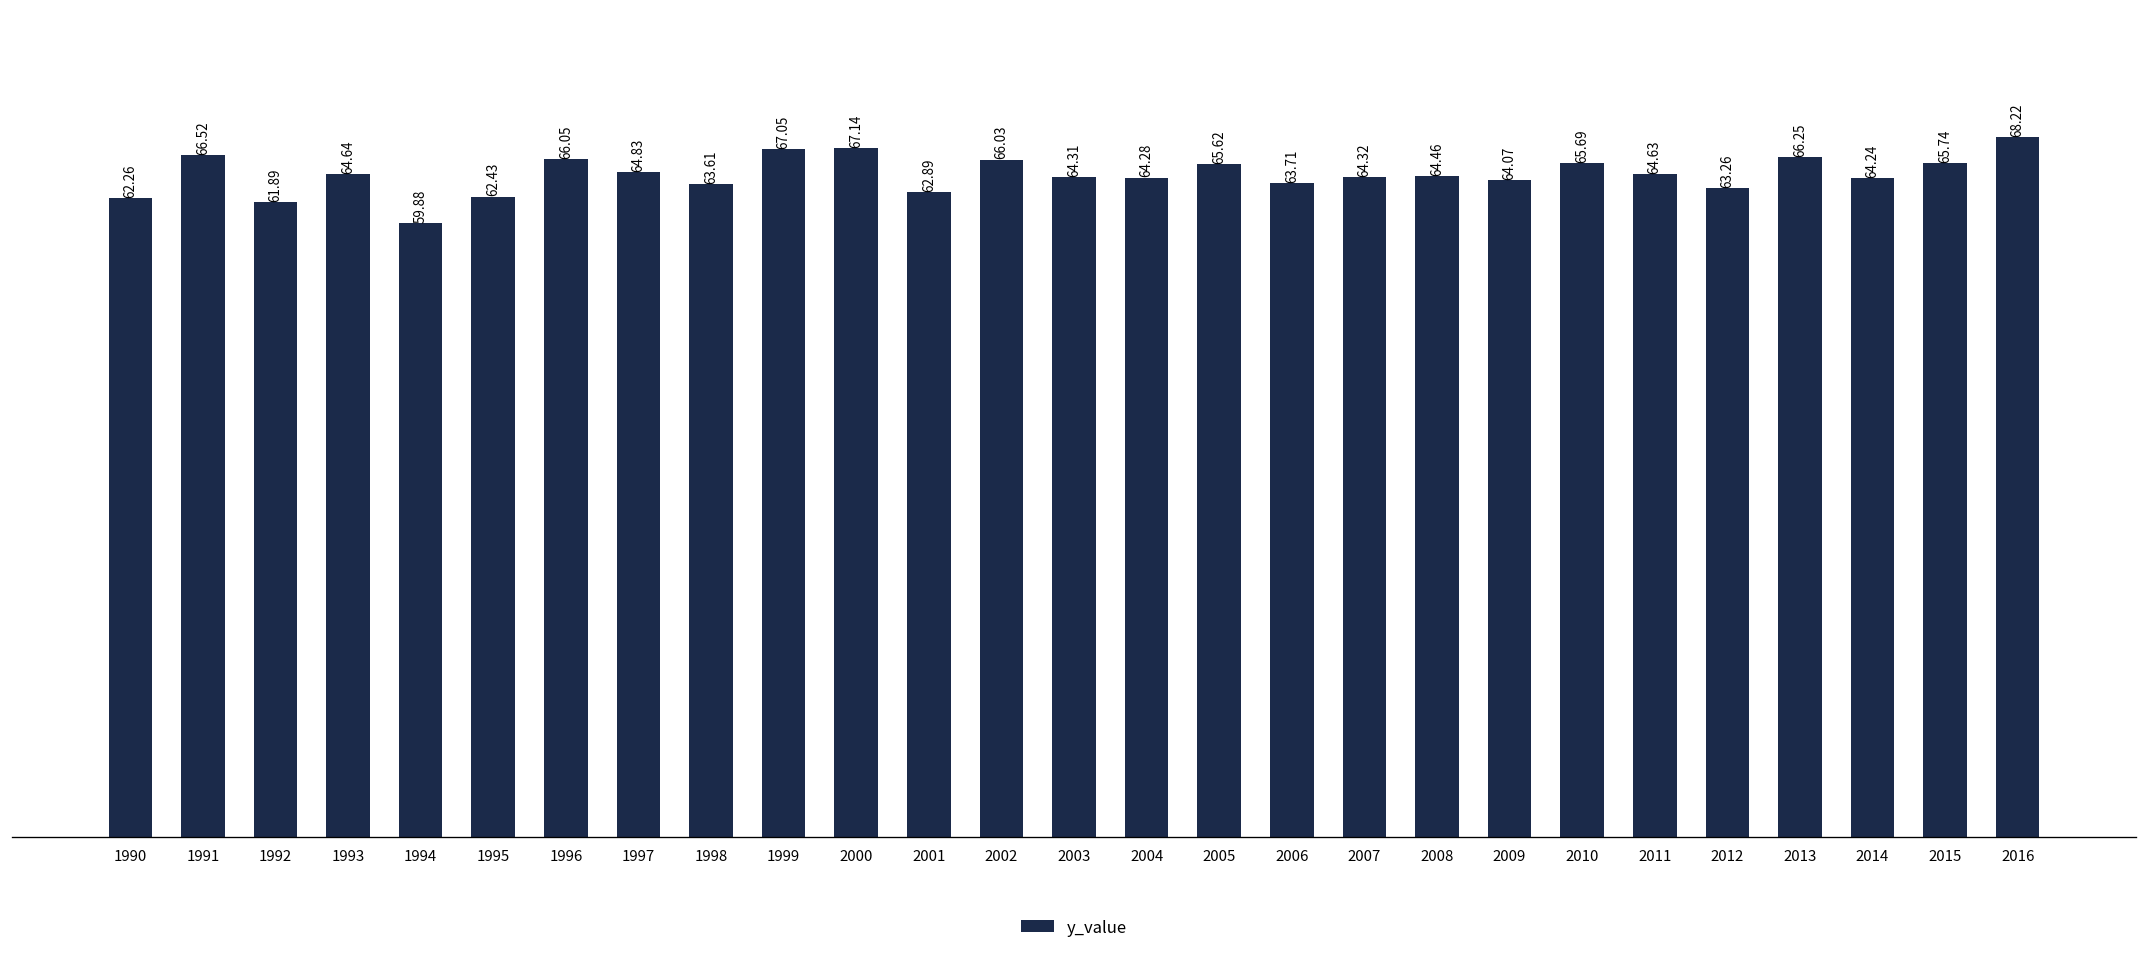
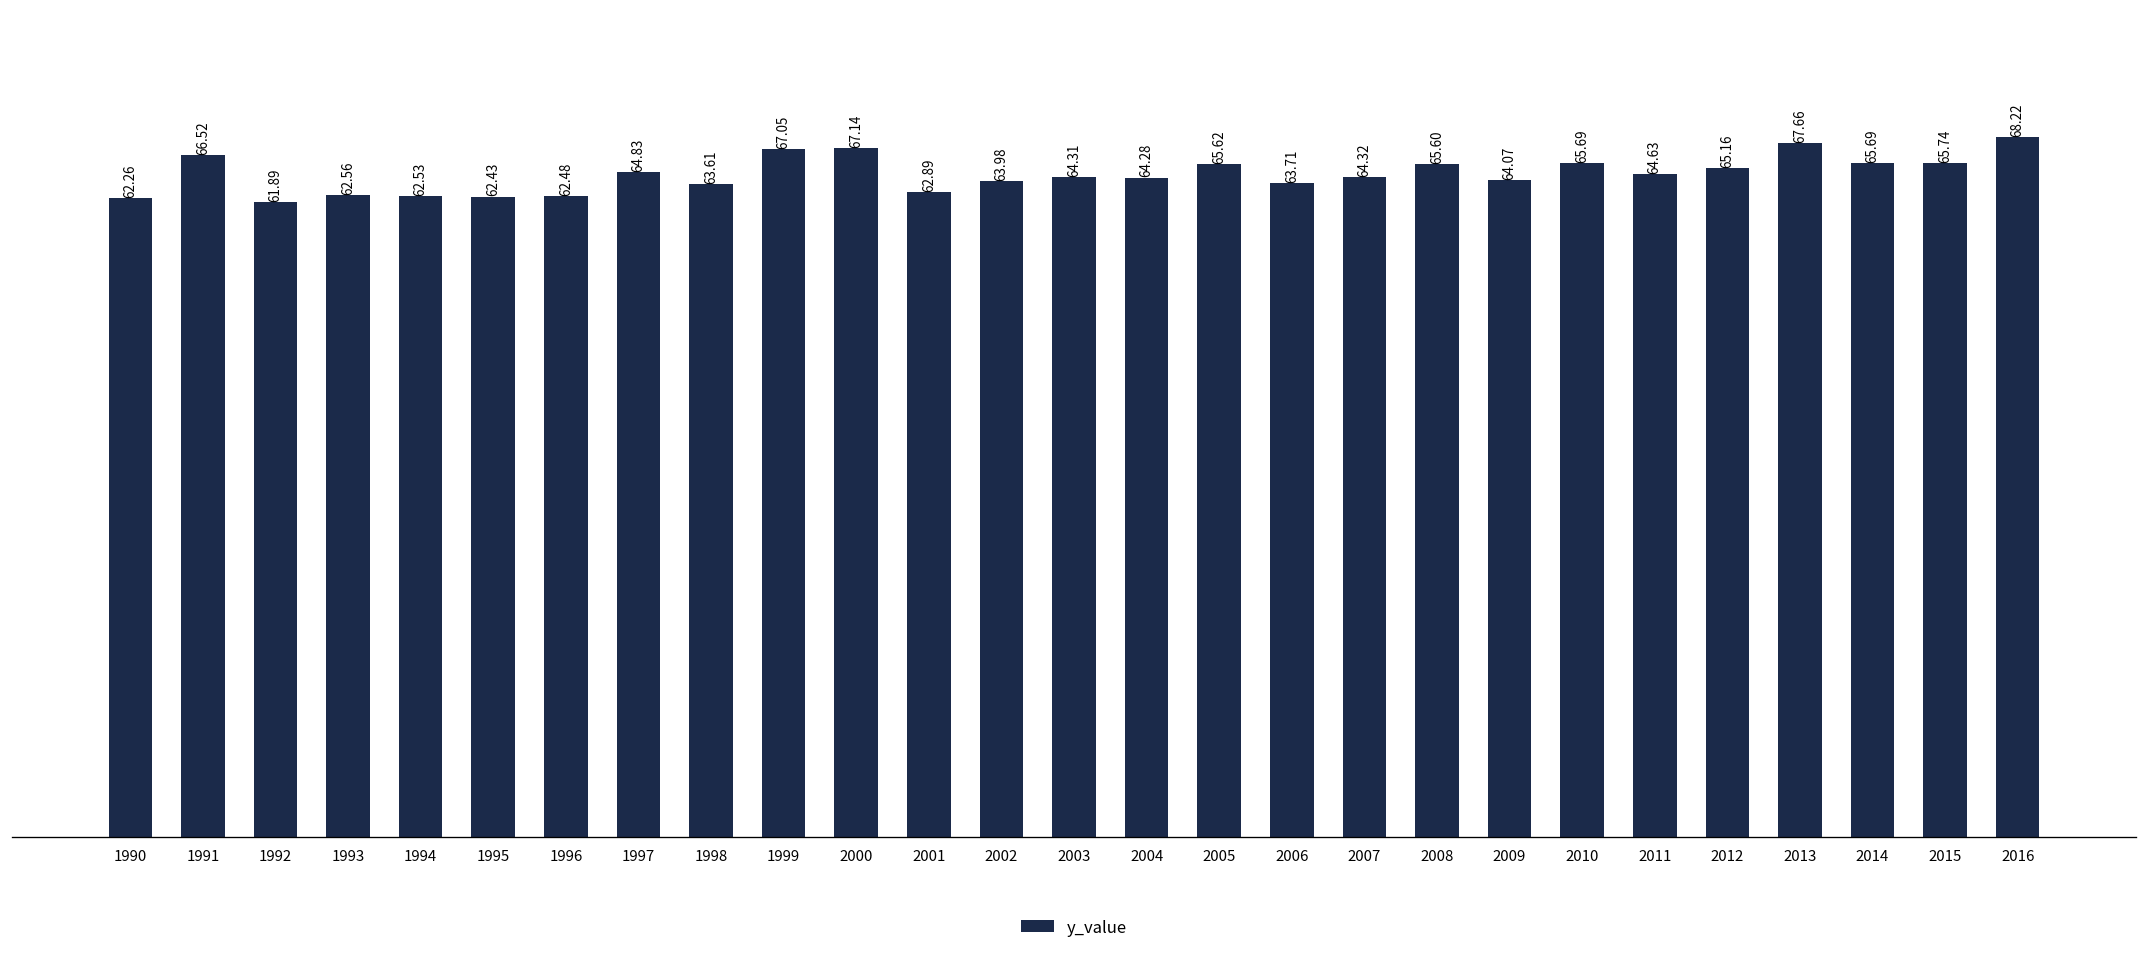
1993: 64.64 -> 62.56
1994: 59.88 -> 62.53
1996: 66.05 -> 62.48
2002: 66.03 -> 63.98
2008: 64.46 -> 65.60
2012: 63.26 -> 65.16
2013: 66.25 -> 67.66
2014: 64.24 -> 65.69
